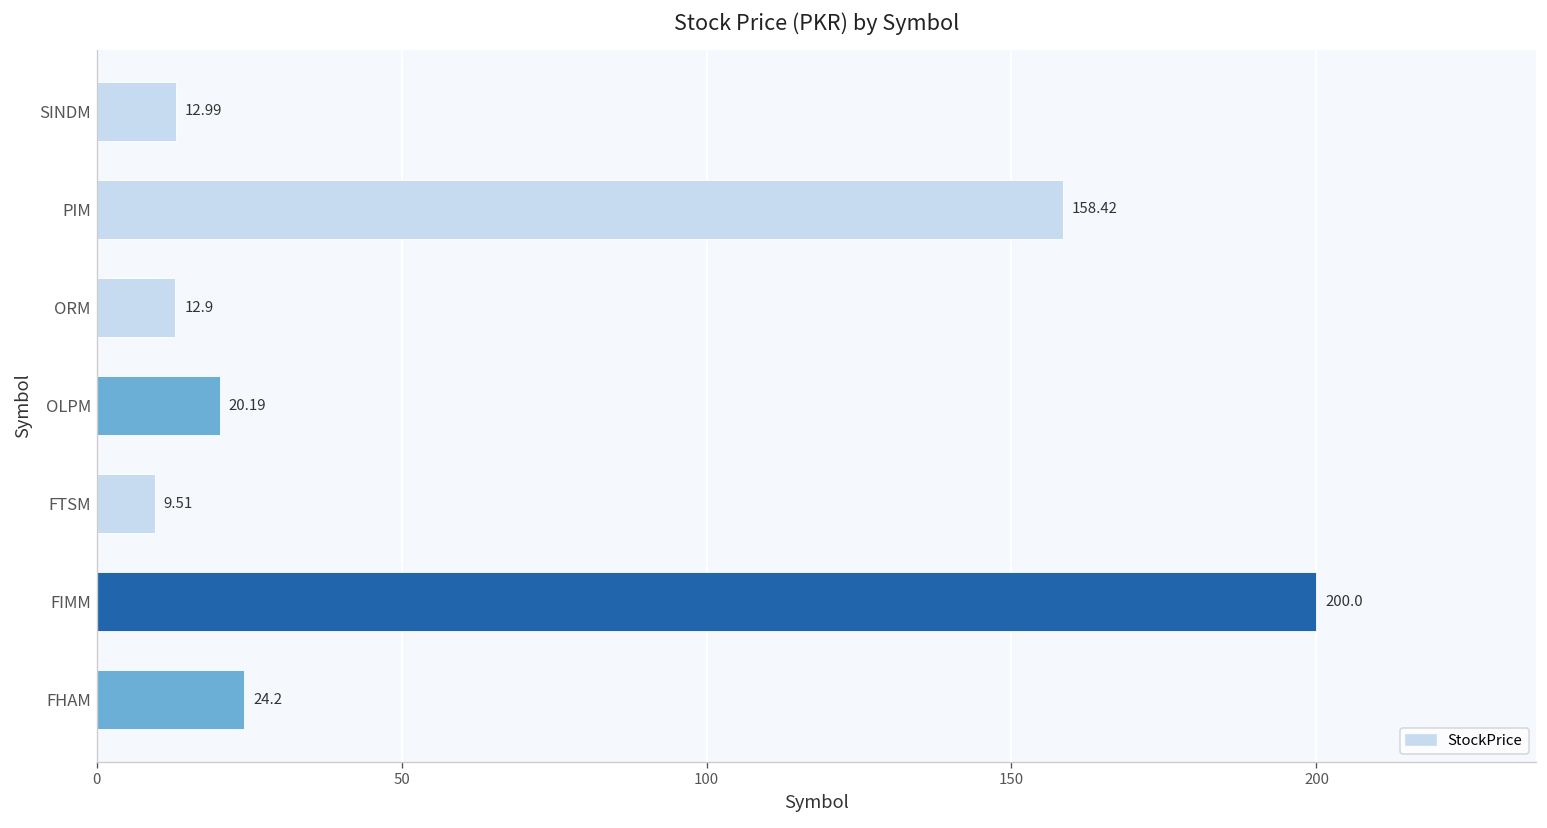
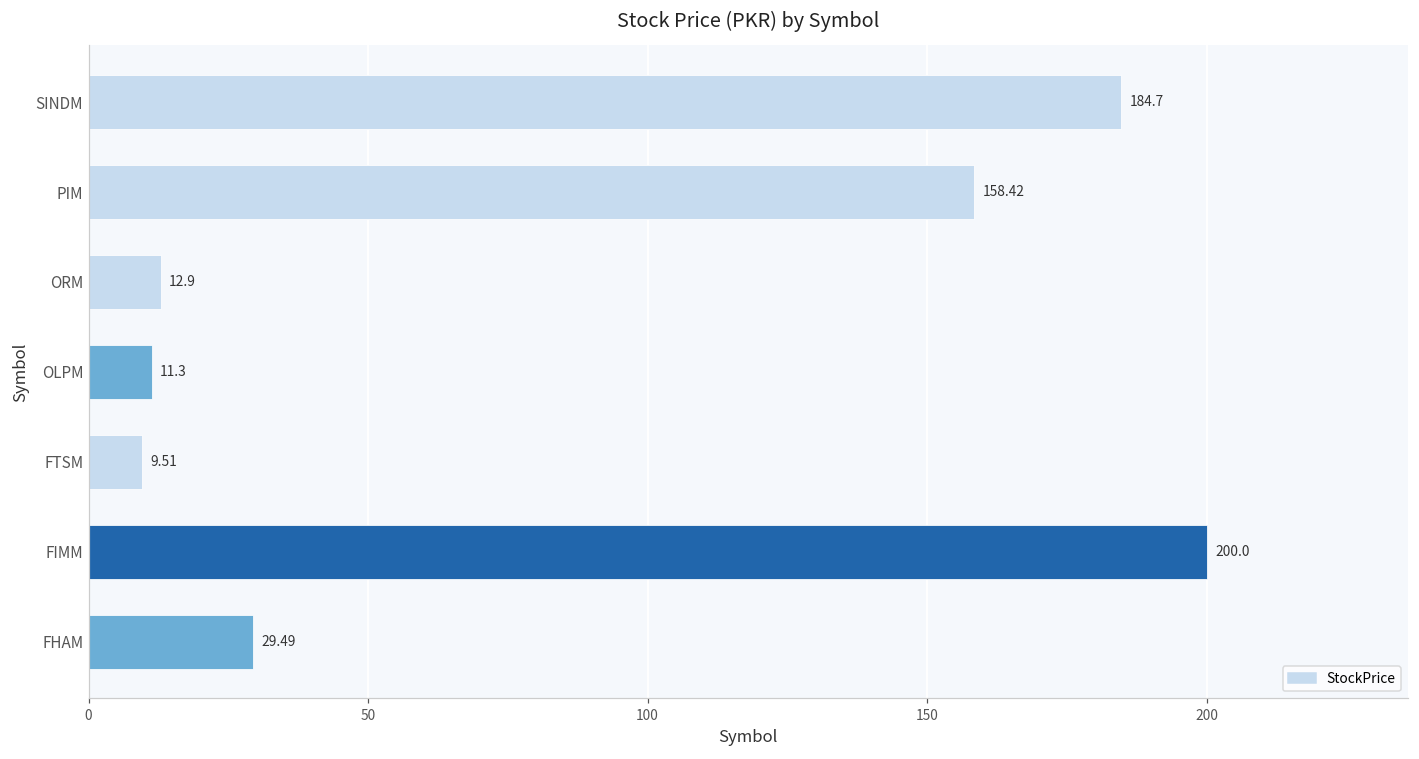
SINDM: 12.99 -> 184.7
OLPM: 20.19 -> 11.3
FHAM: 24.2 -> 29.49
